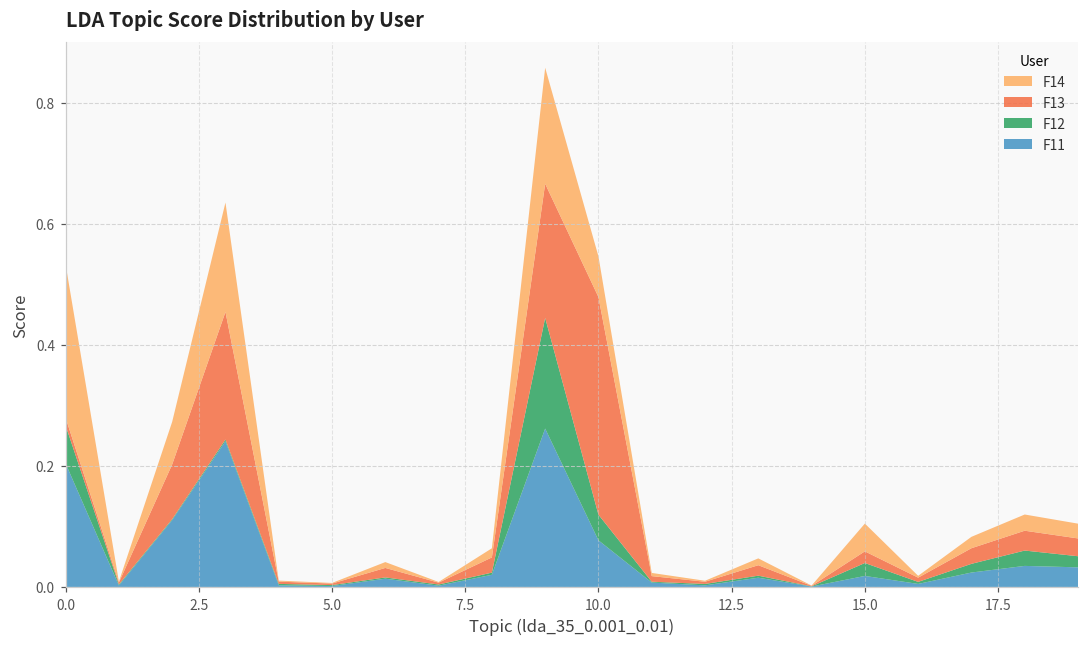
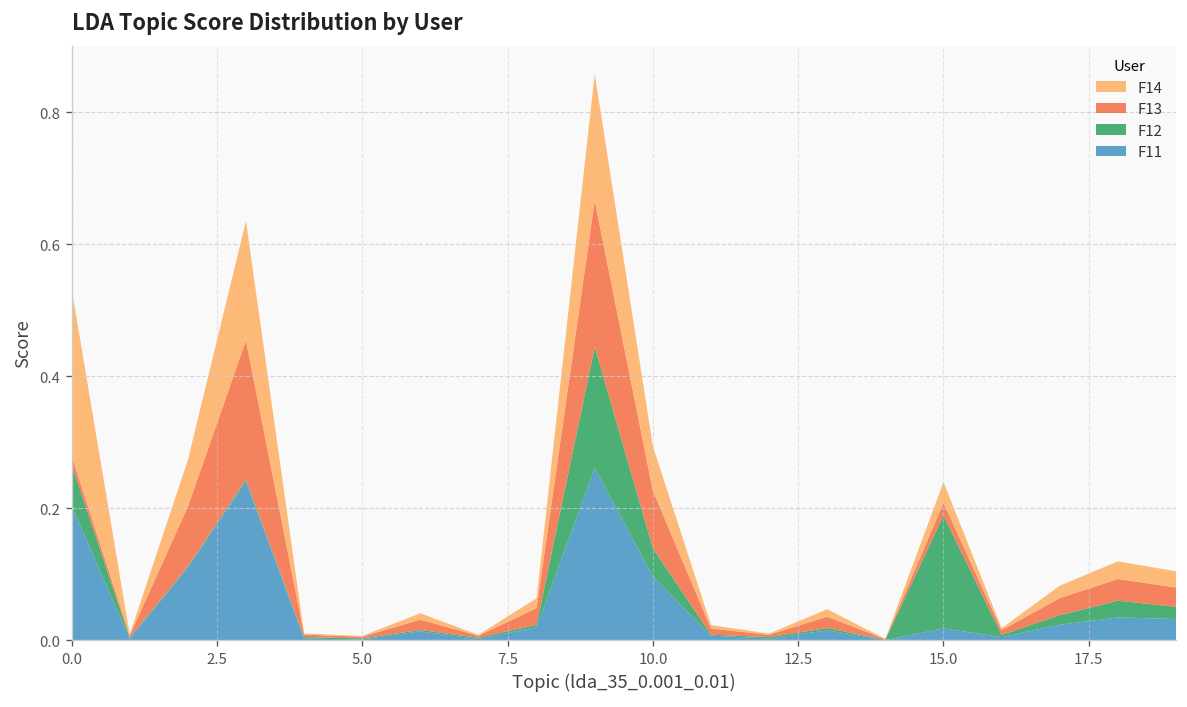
F11, 10.0: 0.08 -> 0.10
F13, 10.0: 0.36 -> 0.09
F12, 15.0: 0.02 -> 0.17
F14, 15.0: 0.05 -> 0.03
